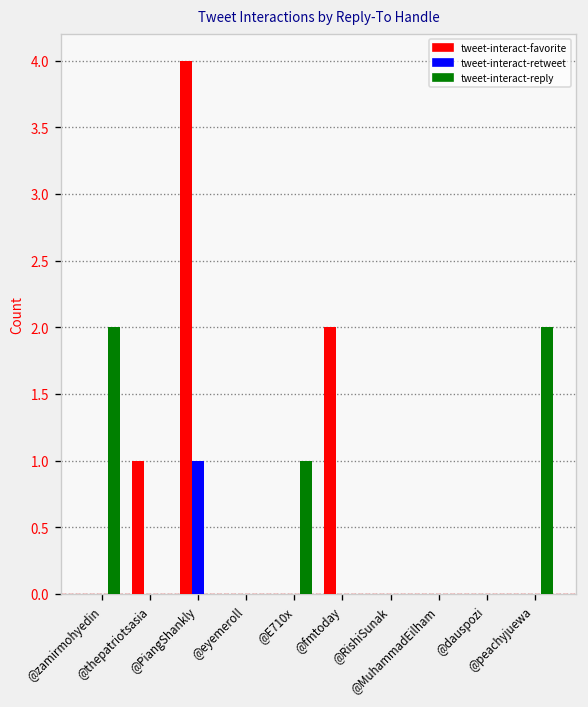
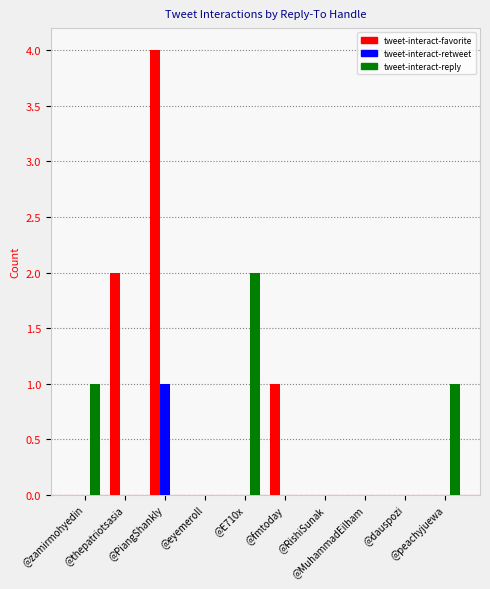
tweet-interact-reply, @zamirmohyedin: 2 -> 1
tweet-interact-favorite, @thepatriotsasia: 1 -> 2
tweet-interact-reply, @E710x: 1 -> 2
tweet-interact-favorite, @fmtoday: 2 -> 1
tweet-interact-reply, @peachyjuewa: 2 -> 1
